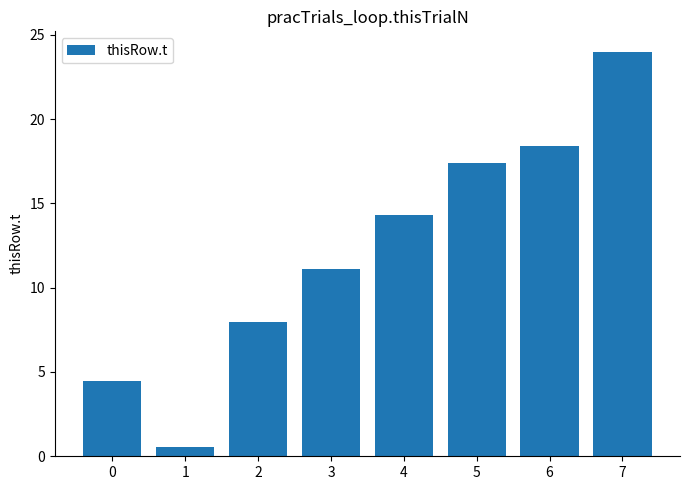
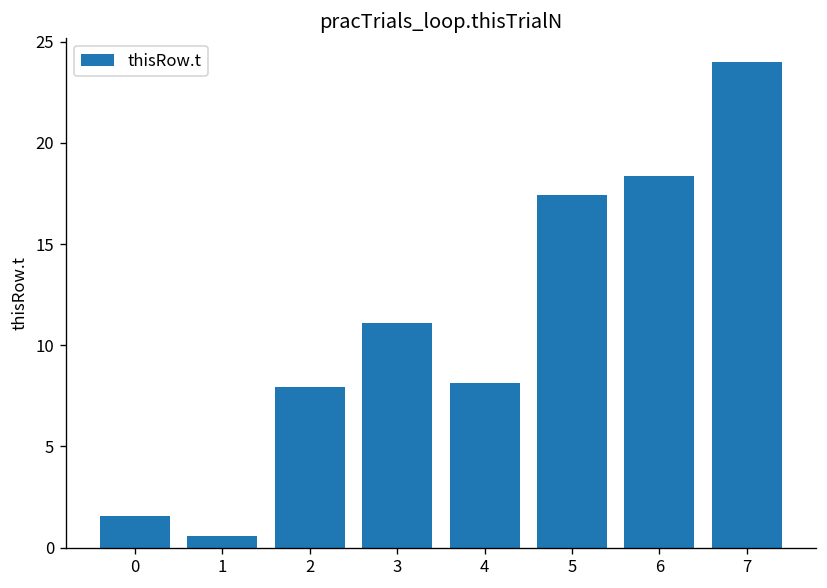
0: 4.5 -> 1.6
4: 14.3 -> 8.1
